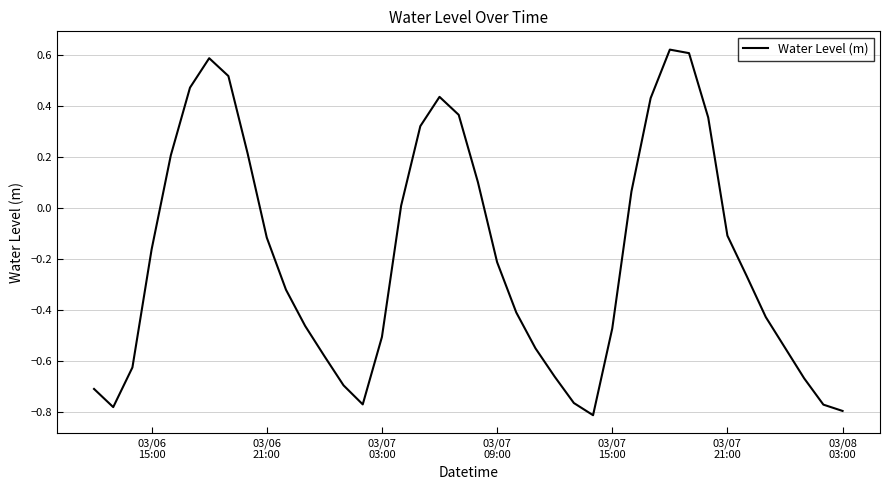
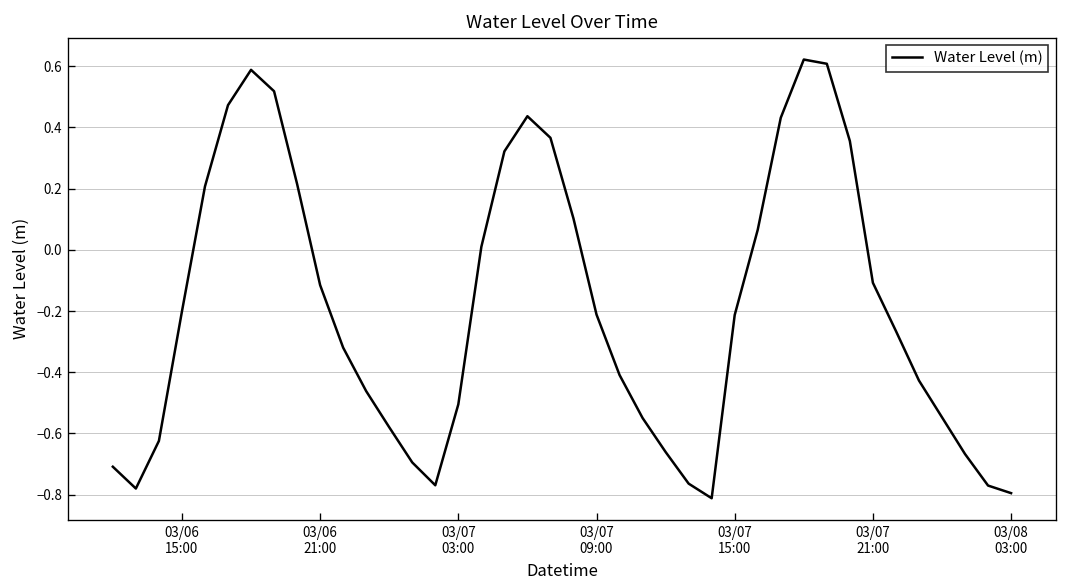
03/06 15:00: -0.16 -> -0.20
03/07 15:00: -0.47 -> -0.21
